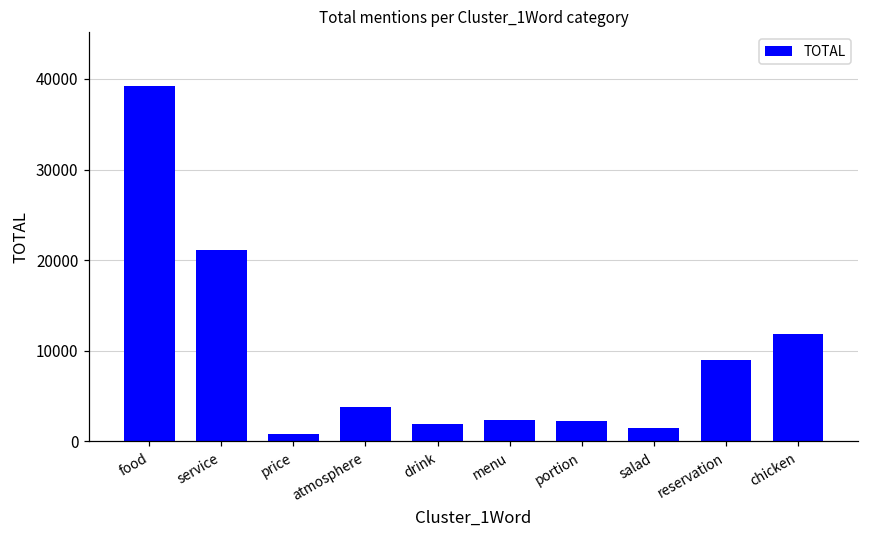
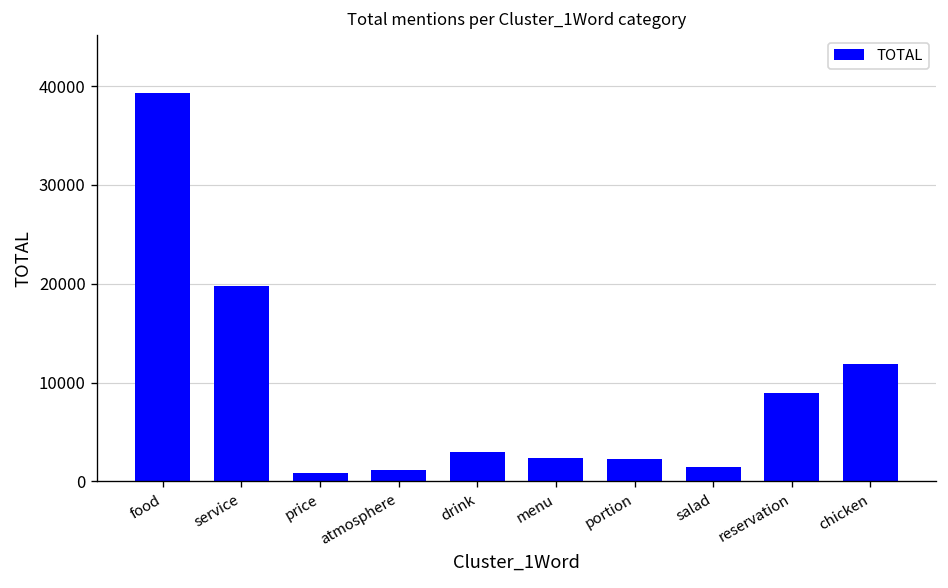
service: 21000 -> 20000
atmosphere: 4000 -> 1000
drink: 2000 -> 3000
